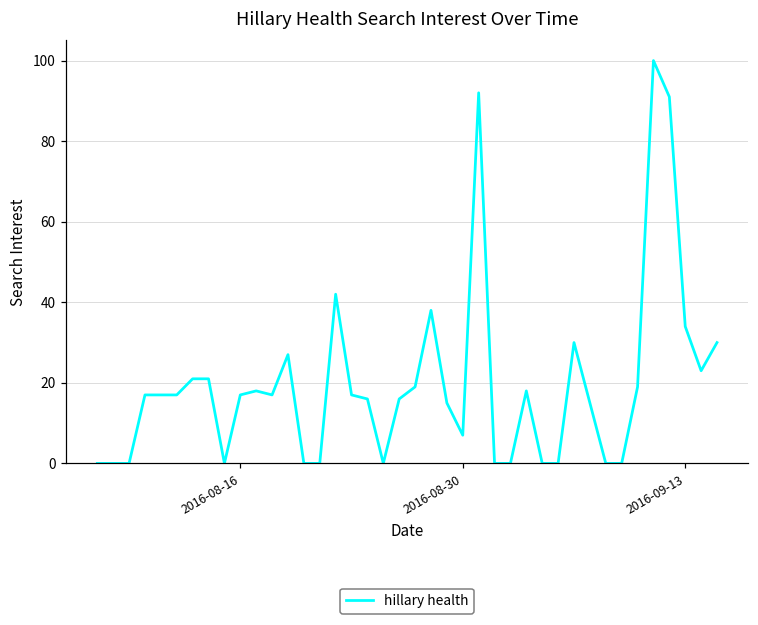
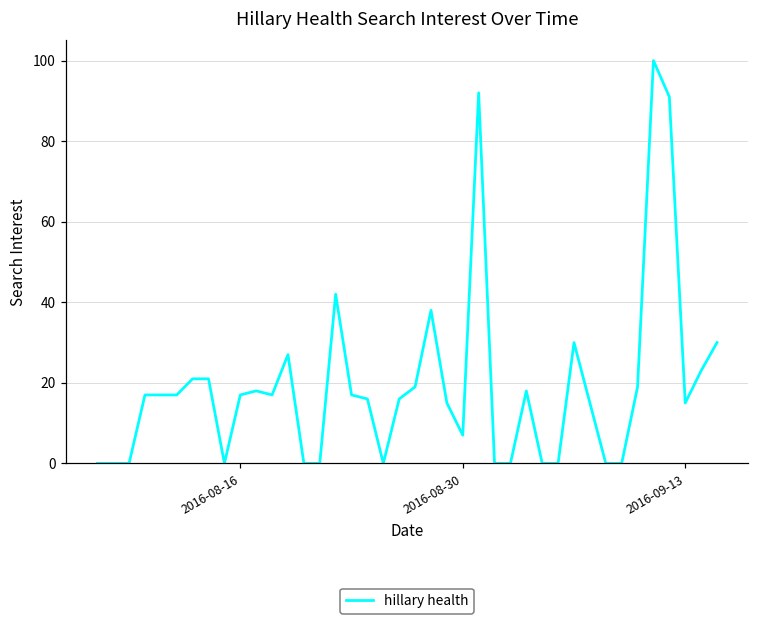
2016-09-13: 34 -> 15
